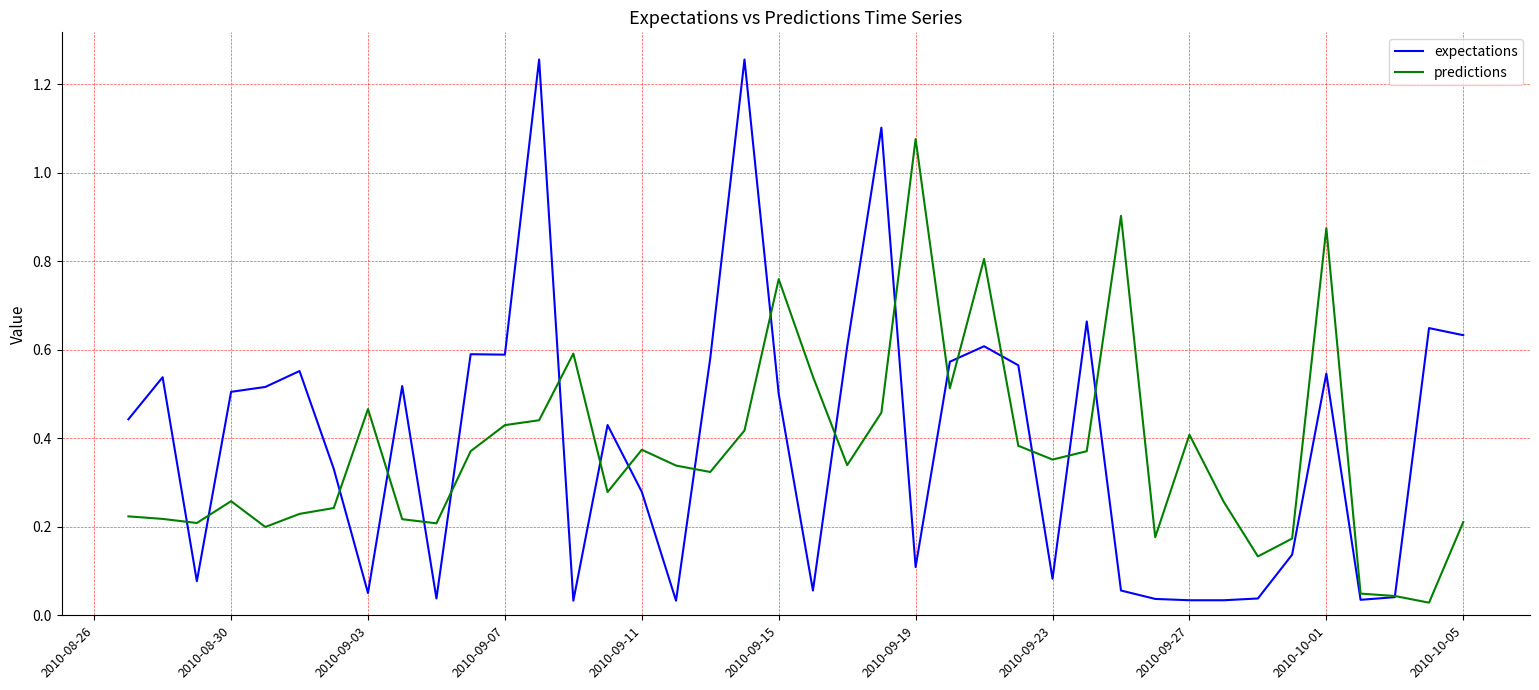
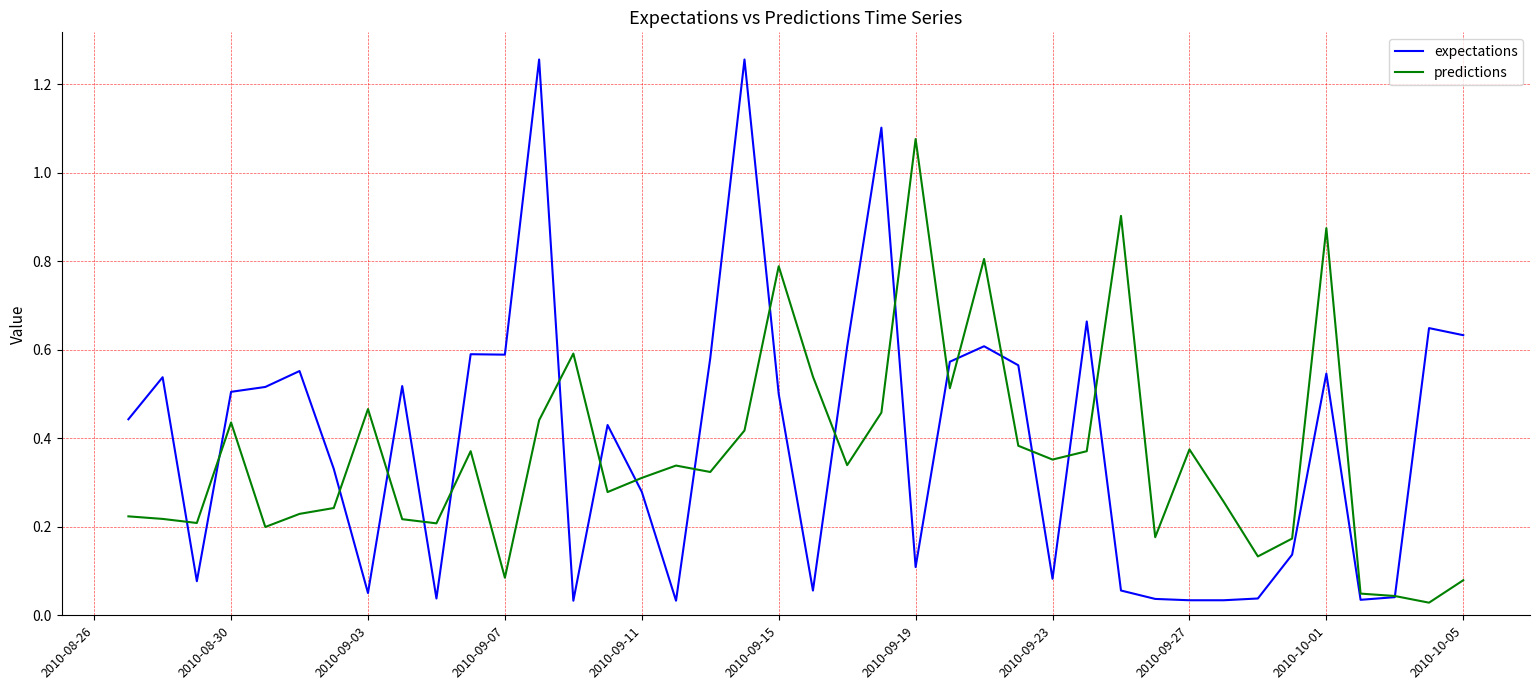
predictions, 2010-08-30: 0.26 -> 0.44
predictions, 2010-09-07: 0.43 -> 0.08
predictions, 2010-09-11: 0.37 -> 0.31
predictions, 2010-09-15: 0.76 -> 0.79
predictions, 2010-09-27: 0.41 -> 0.37
predictions, 2010-10-05: 0.21 -> 0.08
